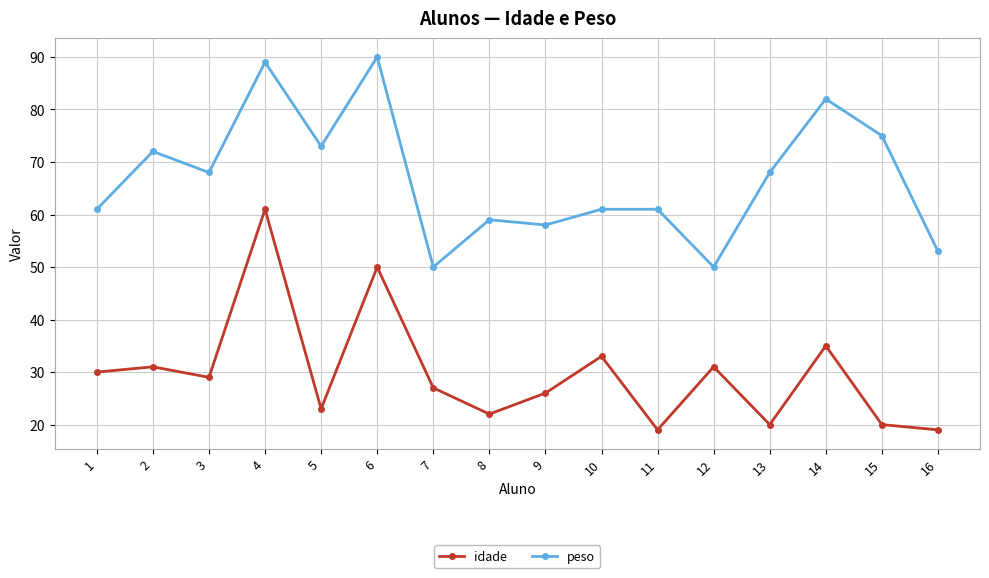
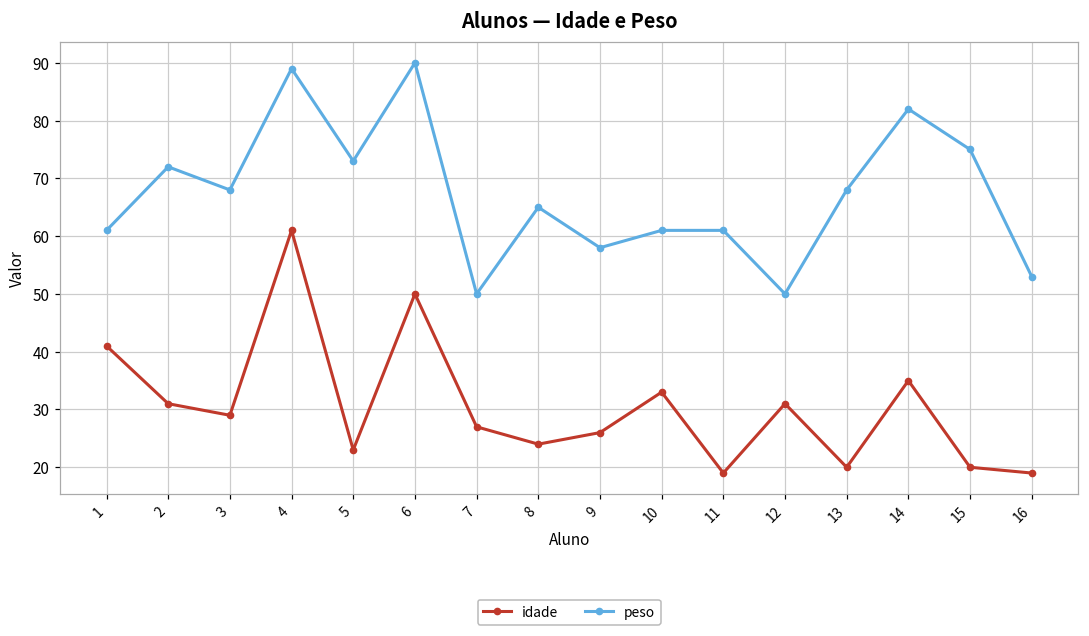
idade, 1: 30 -> 41
idade, 8: 22 -> 24
peso, 8: 59 -> 65
